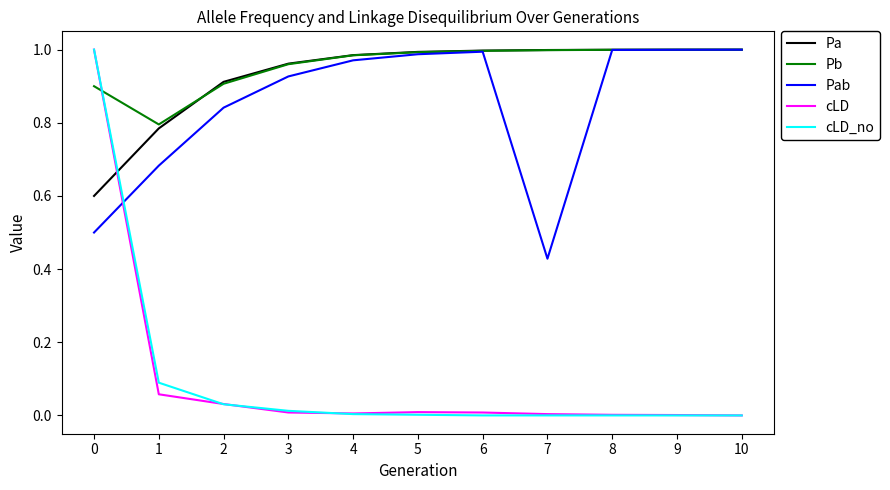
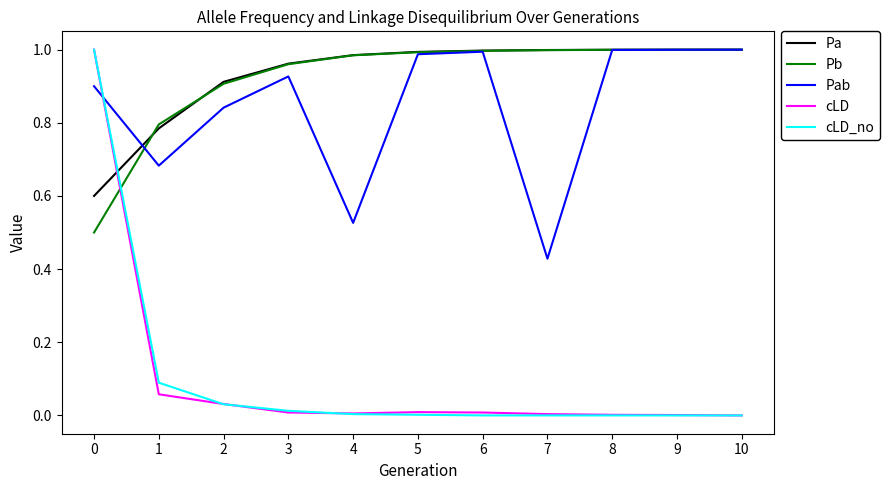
Pb, 0: 0.9 -> 0.5
Pab, 0: 0.5 -> 0.9
Pab, 4: 0.97 -> 0.53
